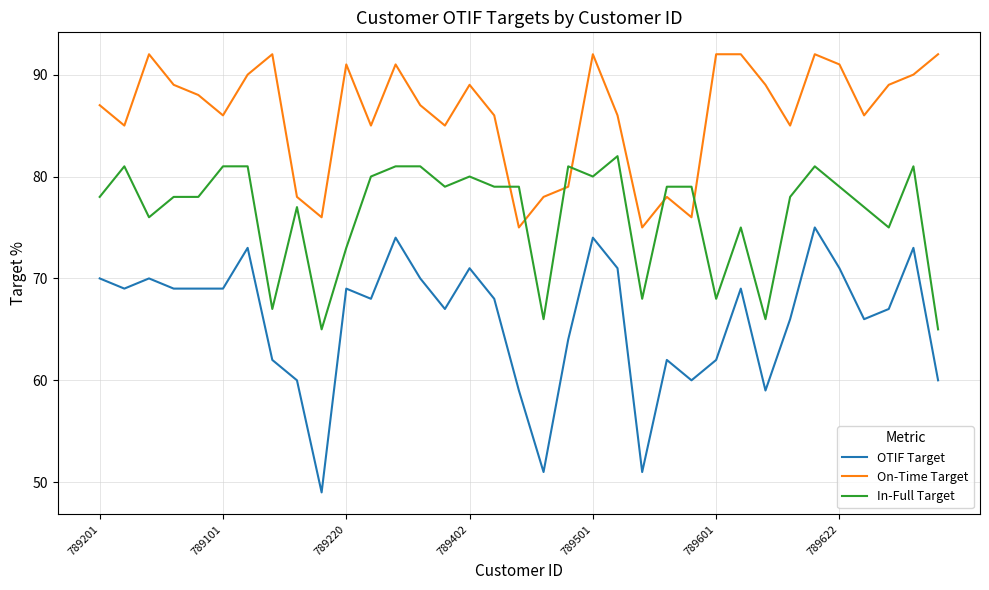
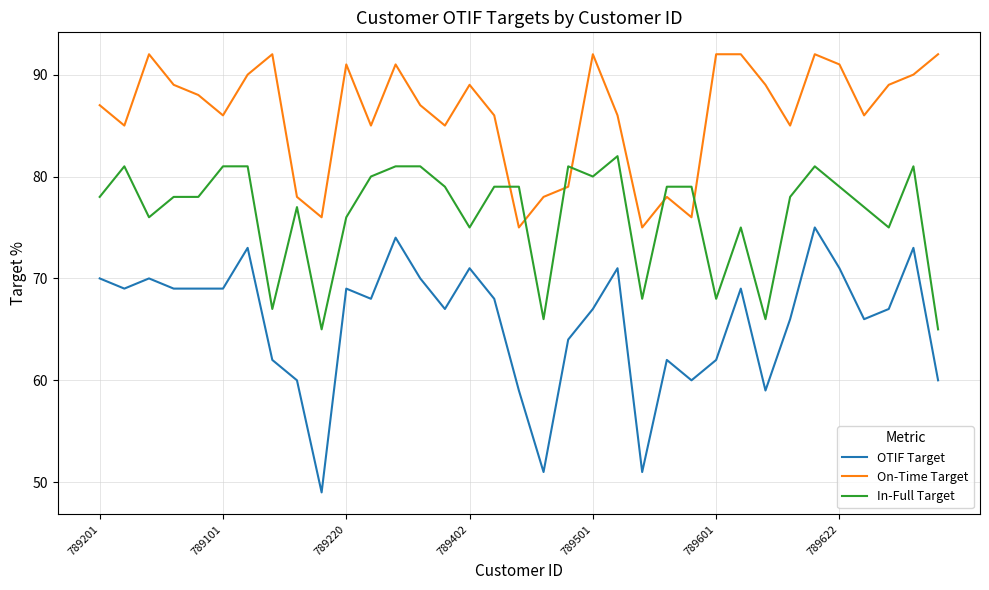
In-Full Target, 789220: 73 -> 76
In-Full Target, 789402: 80 -> 75
OTIF Target, 789501: 74 -> 67
